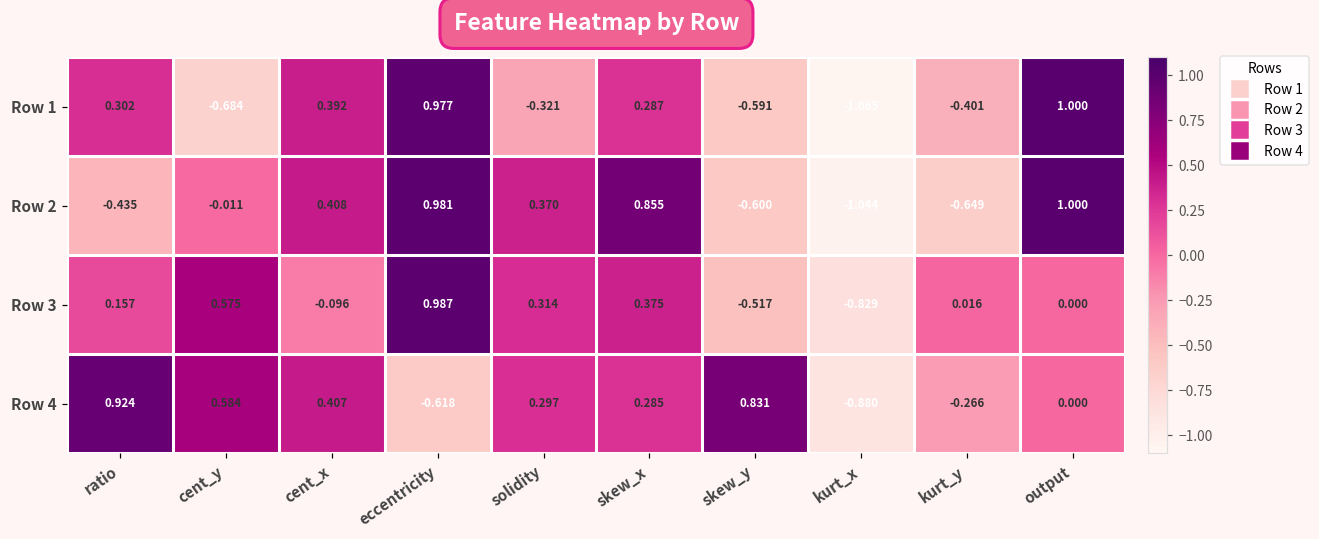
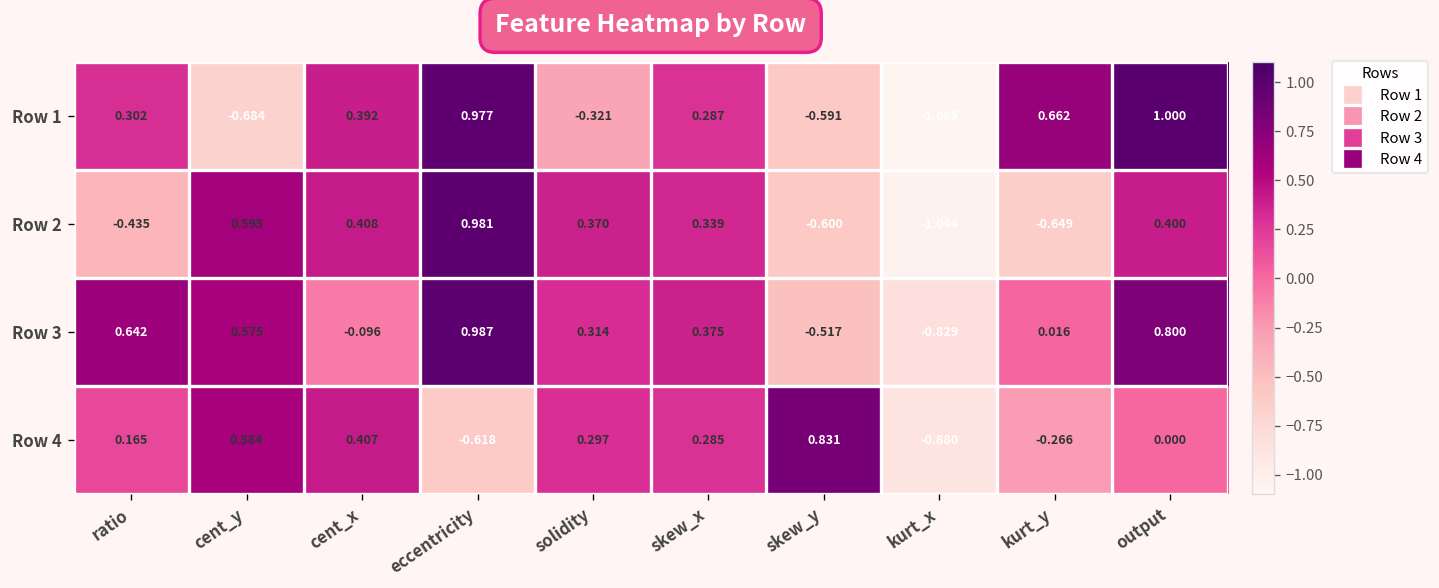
Row 1, kurt_y: -0.401 -> 0.662
Row 2, cent_y: -0.011 -> 0.595
Row 2, skew_x: 0.855 -> 0.339
Row 2, output: 1.000 -> 0.400
Row 3, ratio: 0.157 -> 0.642
Row 3, output: 0.000 -> 0.800
Row 4, ratio: 0.924 -> 0.165
